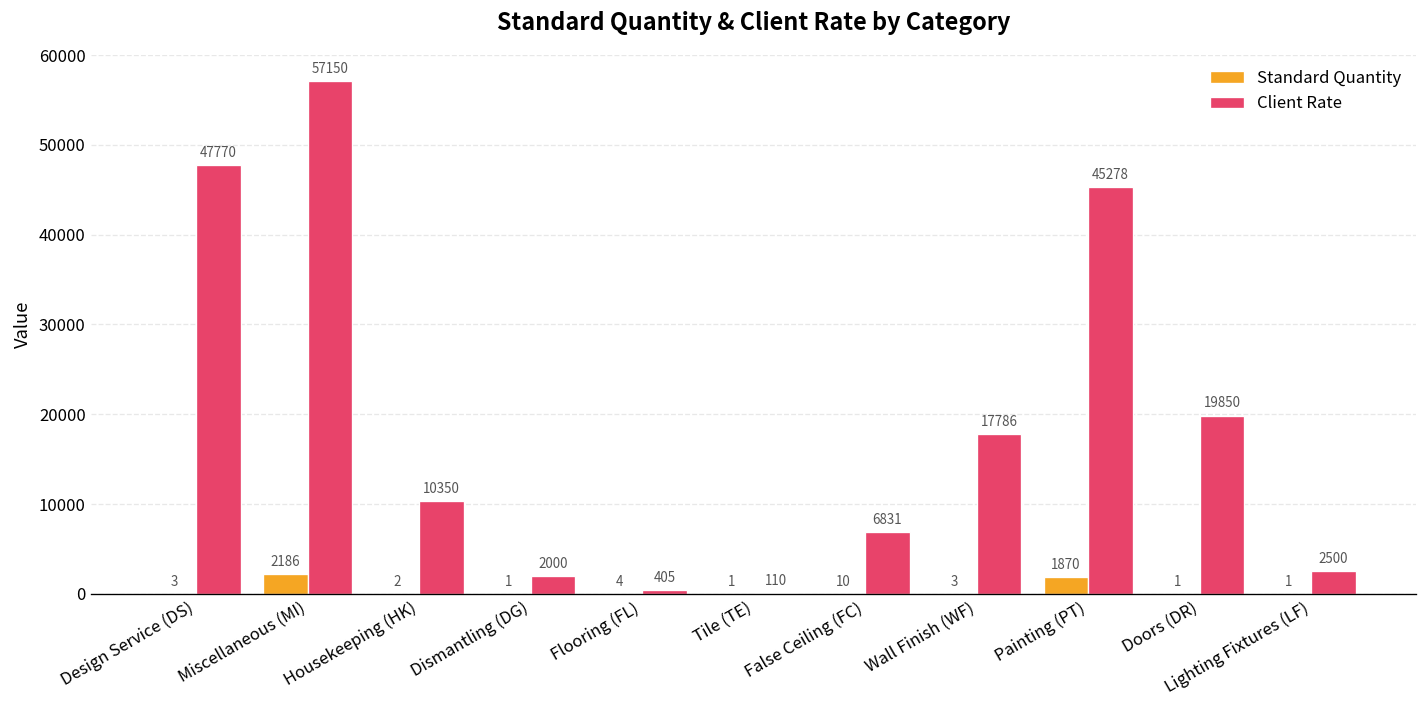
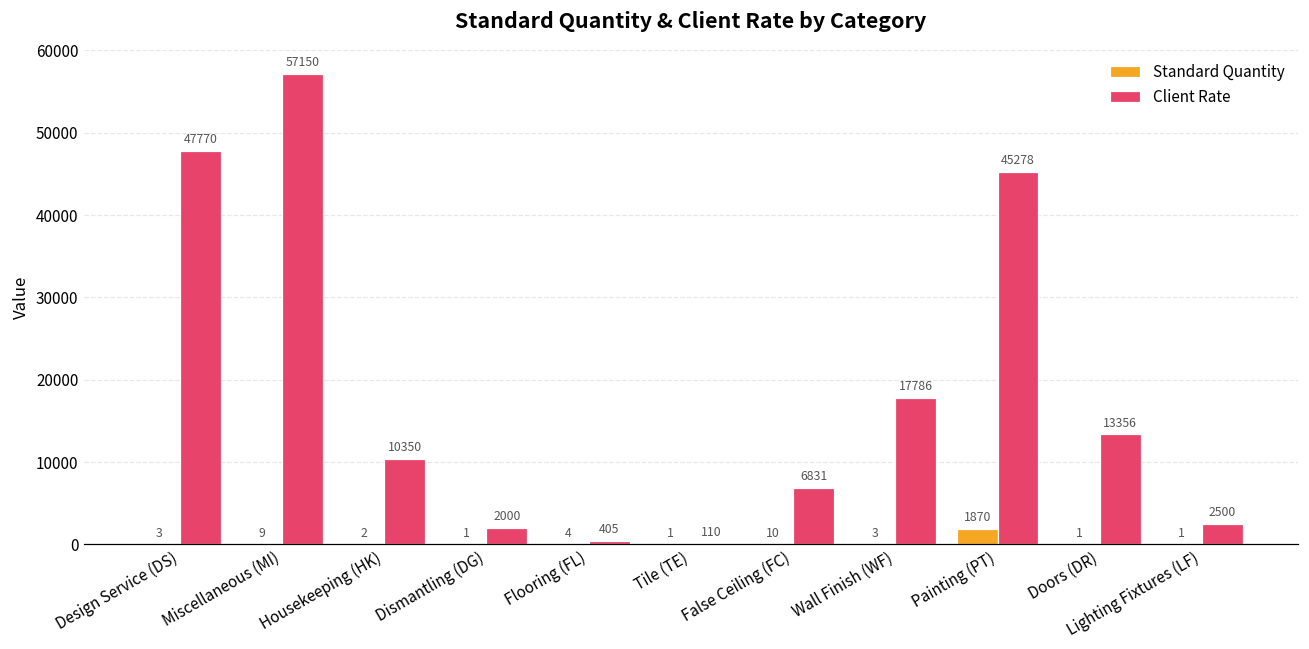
Standard Quantity, Miscellaneous (MI): 2186 -> 9
Client Rate, Doors (DR): 19850 -> 13356
